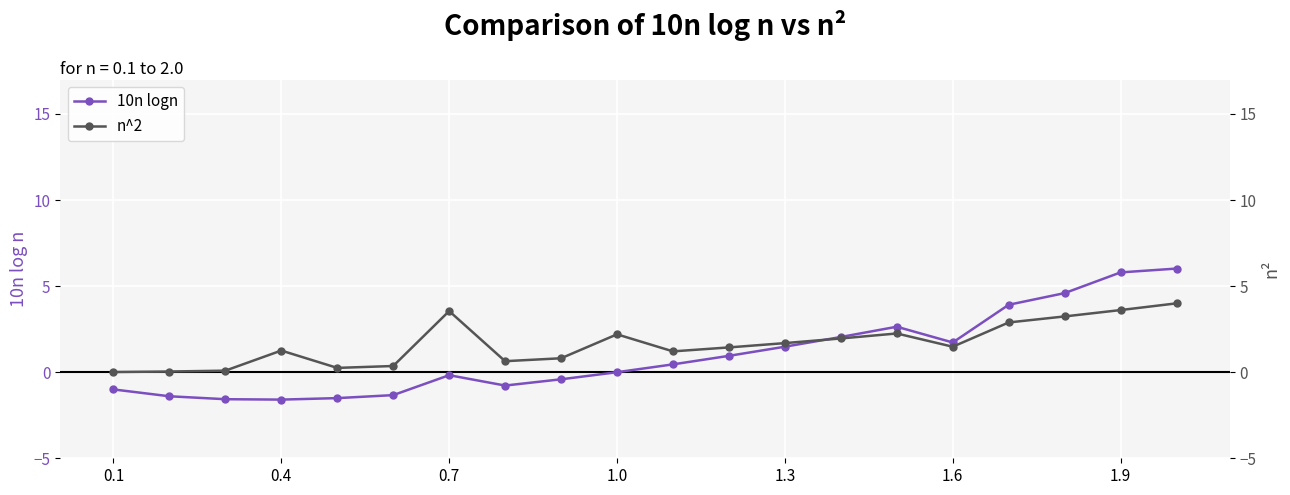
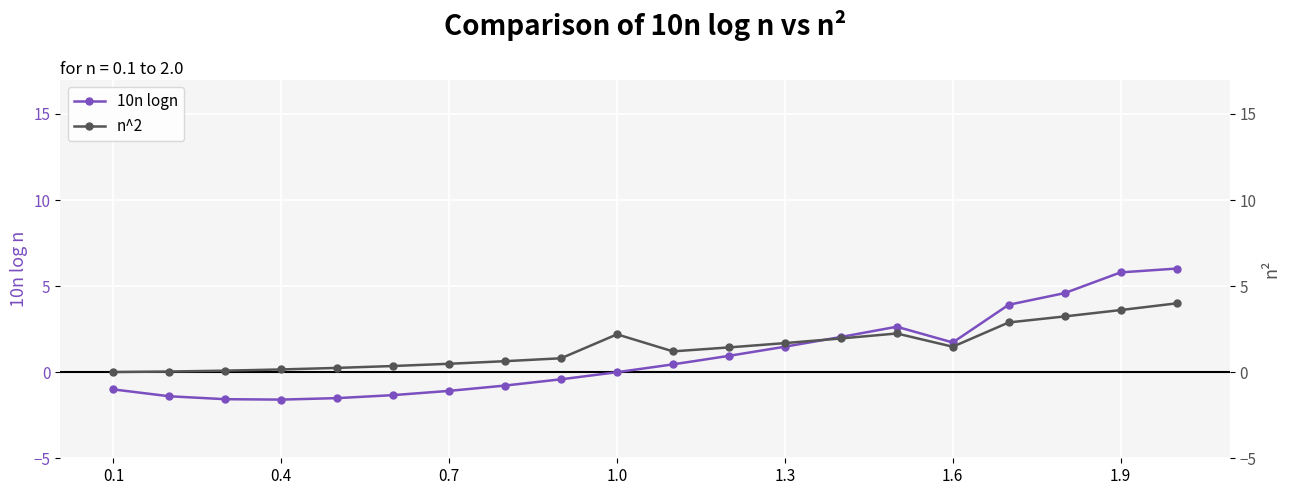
10n logn, 0.7: -0.2 -> -1.1
n^2, 0.4: 1.3 -> 0.2
n^2, 0.7: 3.6 -> 0.5
